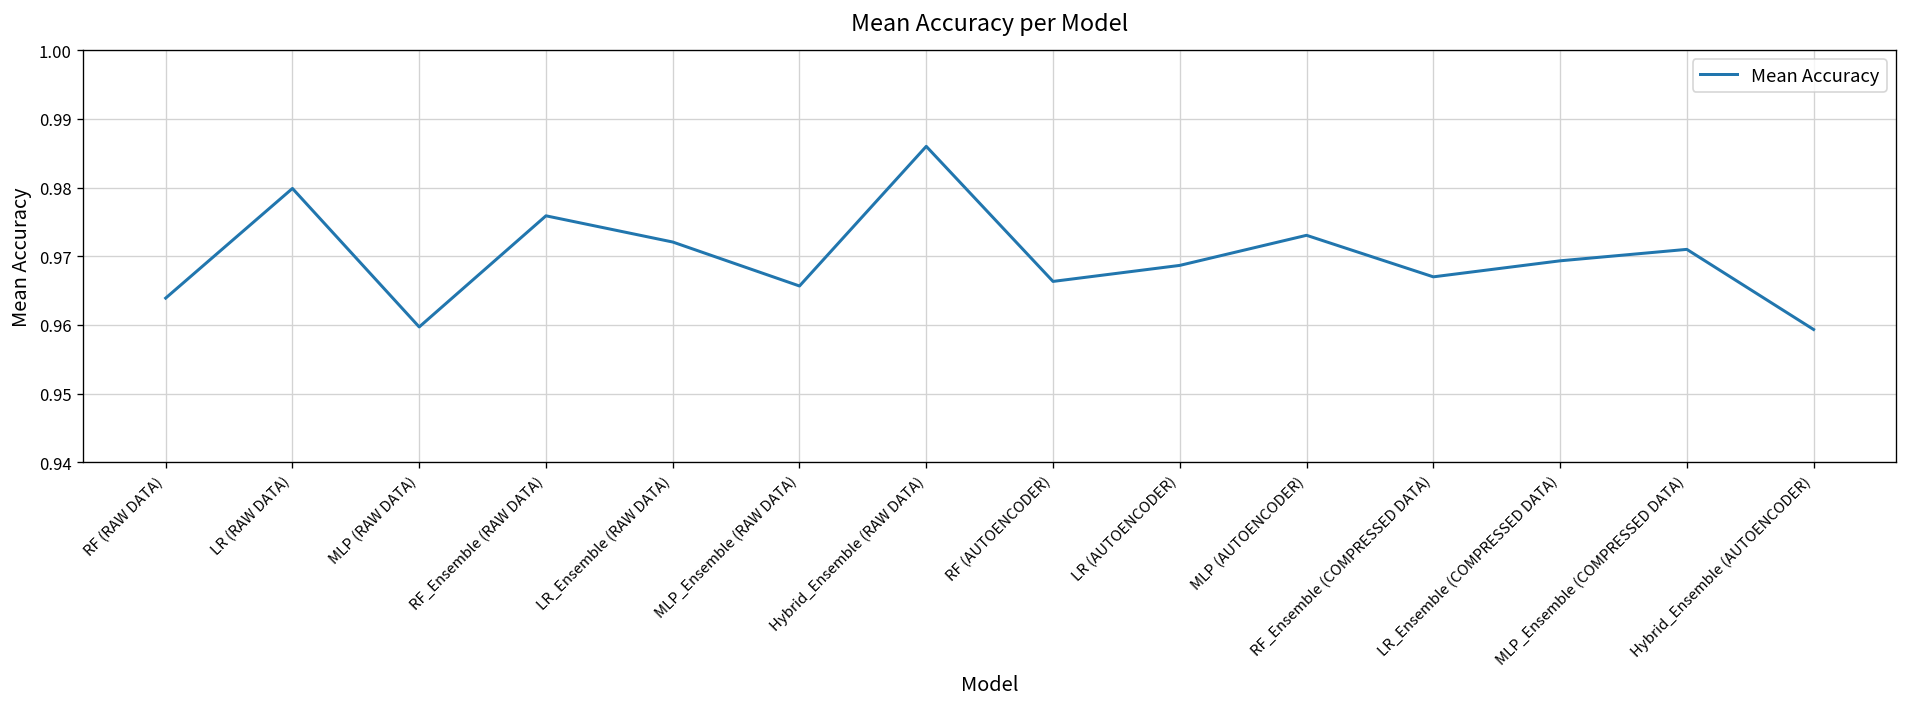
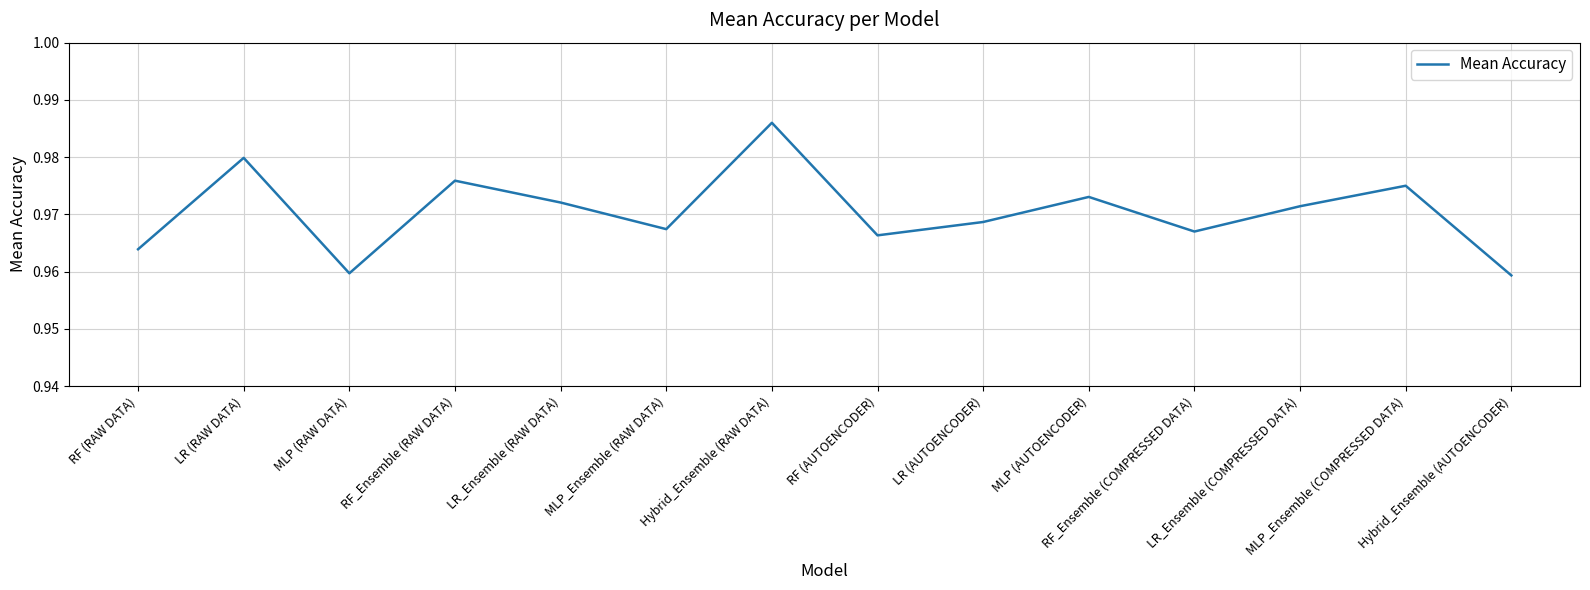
MLP_Ensemble (RAW DATA): 0.966 -> 0.967
LR_Ensemble (COMPRESSED DATA): 0.969 -> 0.971
MLP_Ensemble (COMPRESSED DATA): 0.971 -> 0.975
